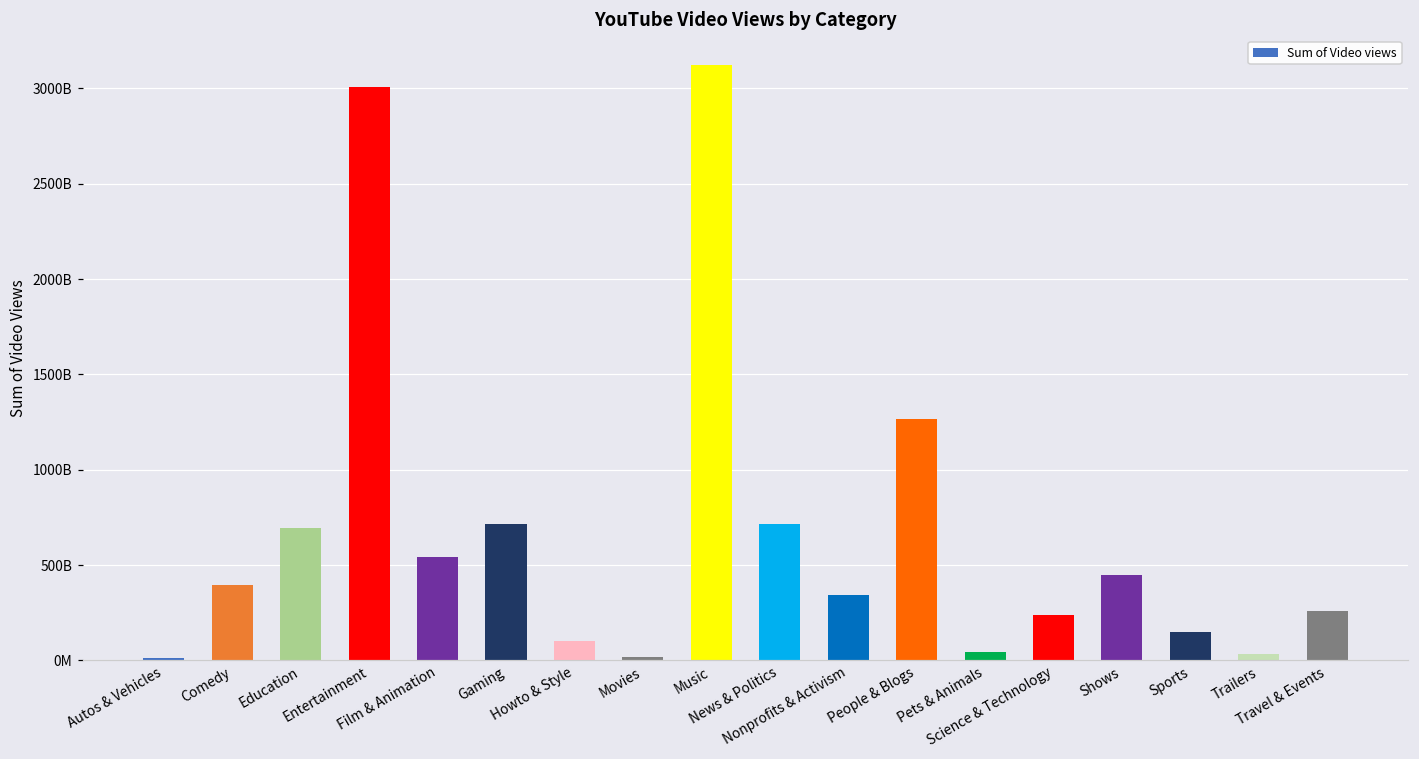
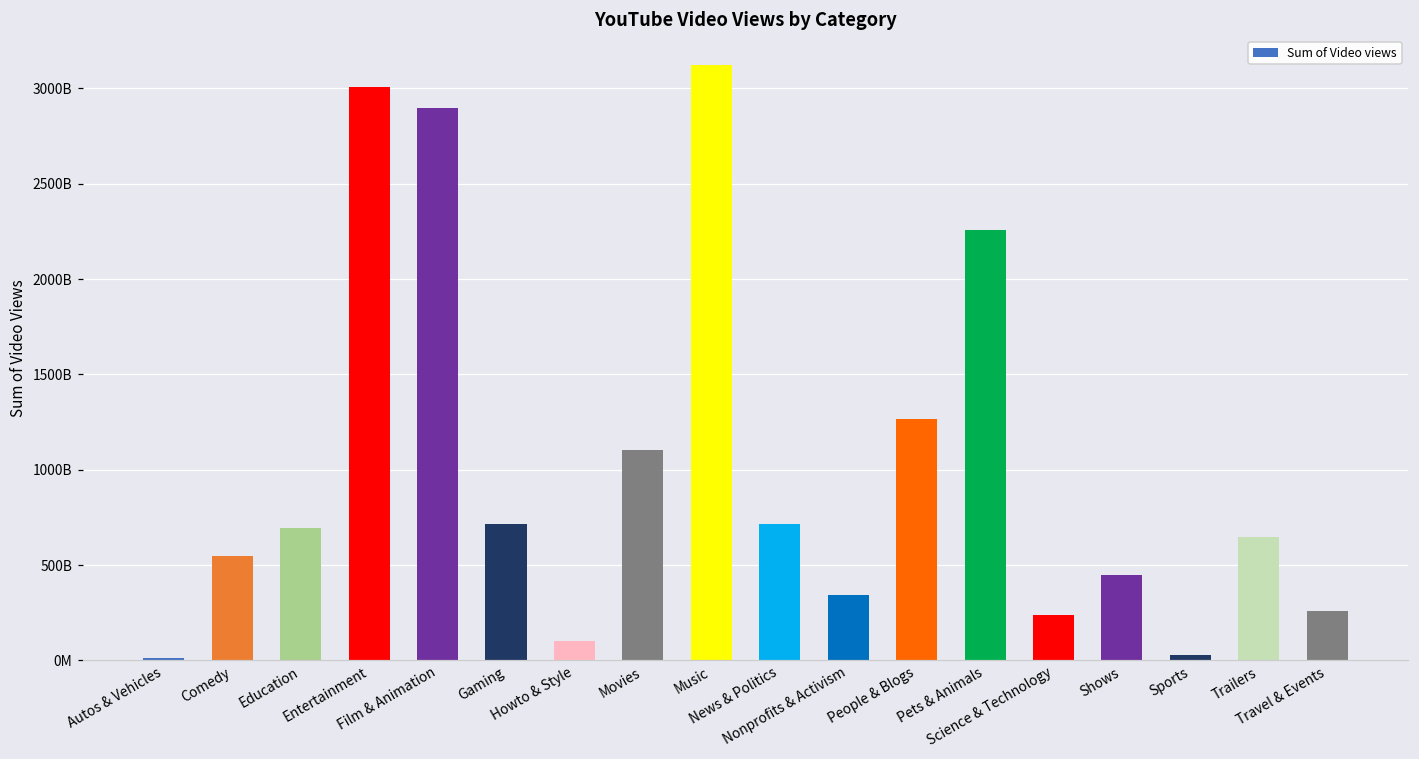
Comedy: 390000000000 -> 550000000000
Film & Animation: 540000000000 -> 2900000000000
Movies: 20000000000 -> 1110000000000
Pets & Animals: 40000000000 -> 2260000000000
Sports: 150000000000 -> 30000000000
Trailers: 30000000000 -> 650000000000
